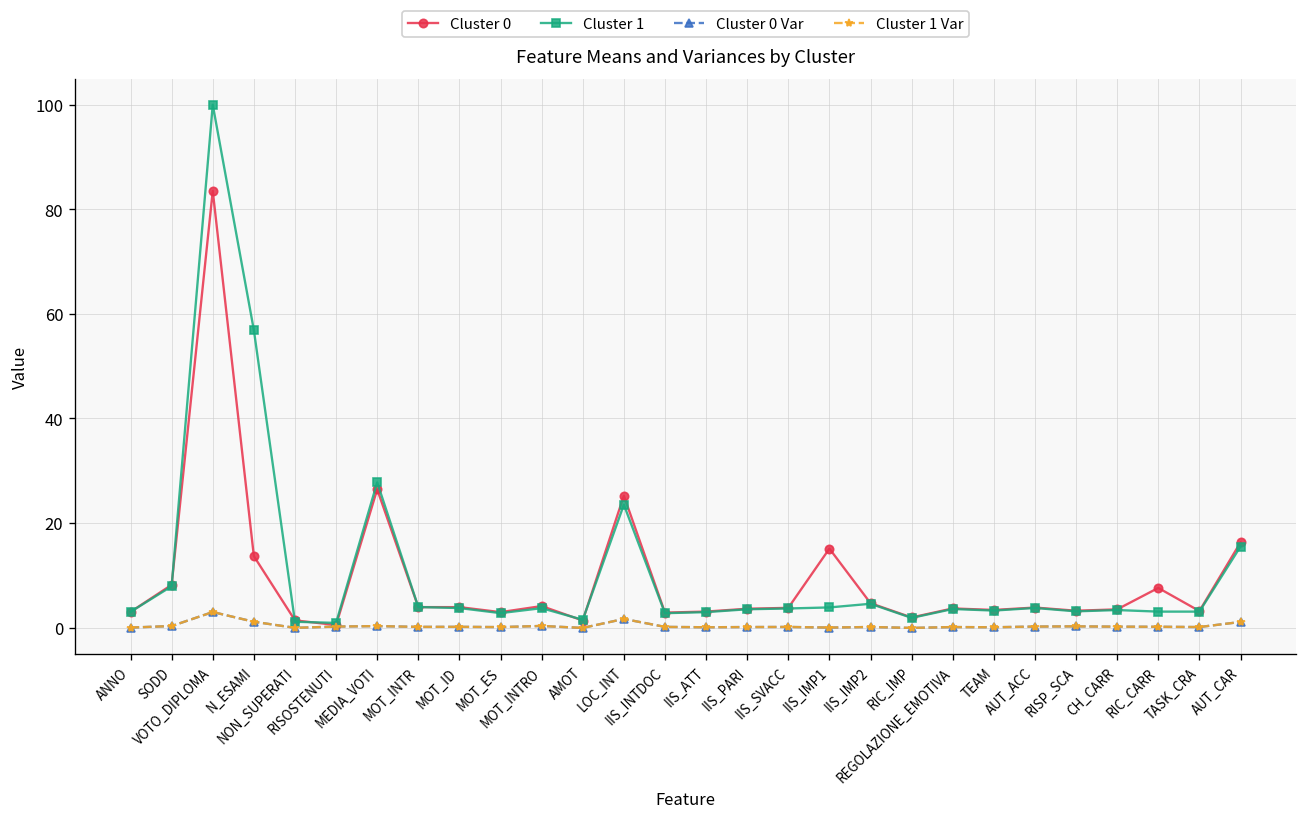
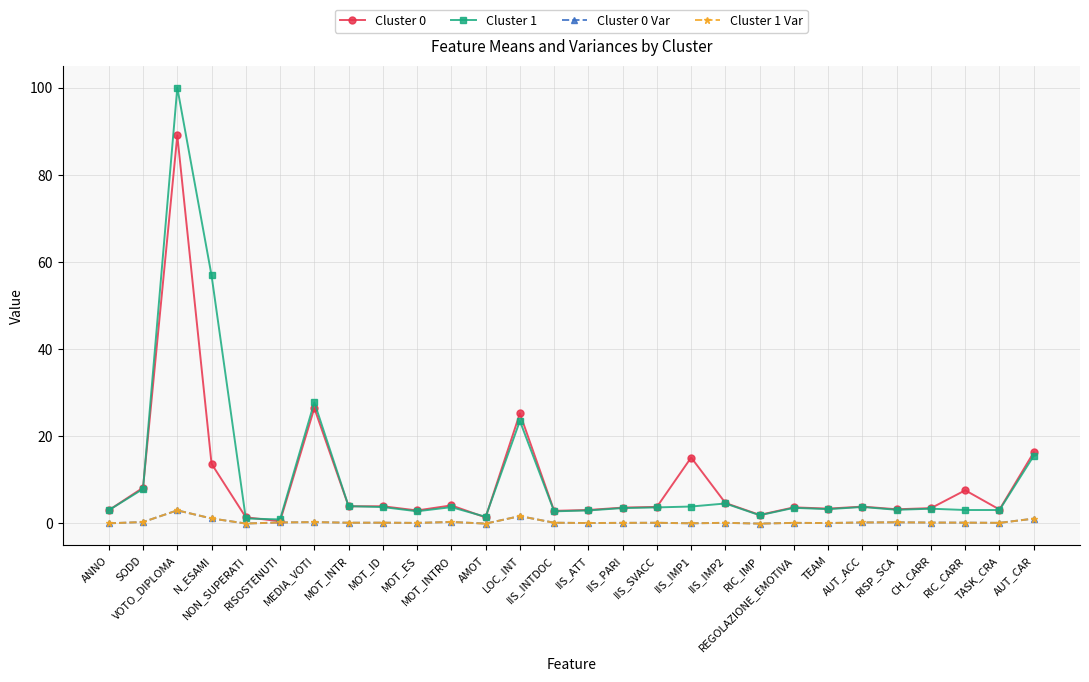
Cluster 0, VOTO_DIPLOMA: 84 -> 89
